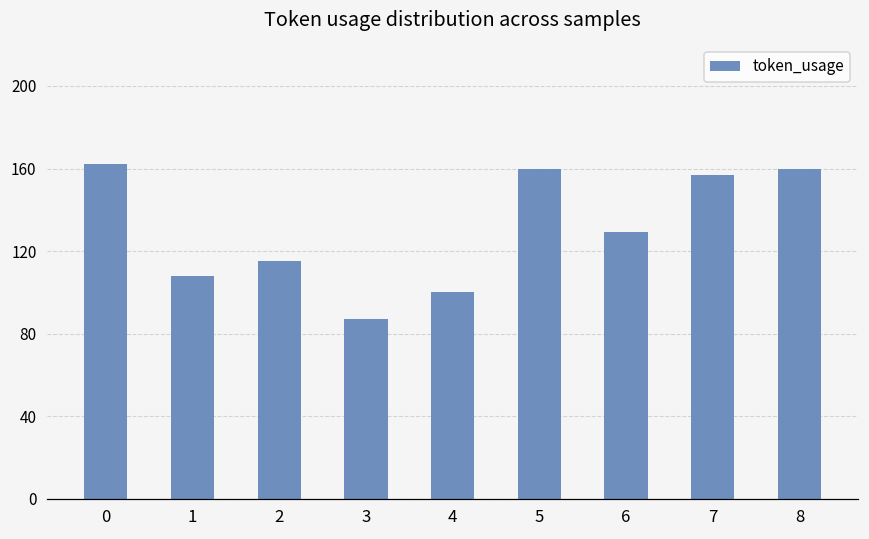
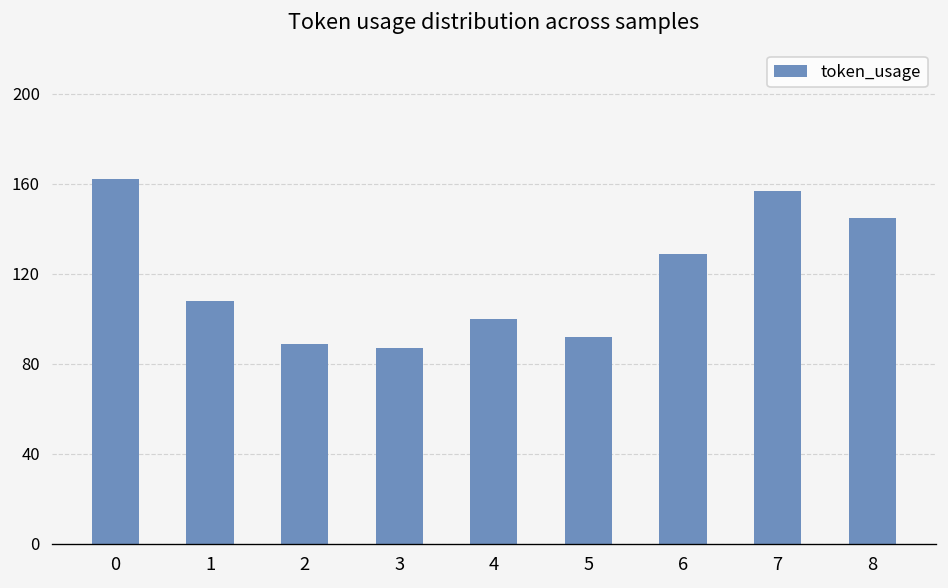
2: 115 -> 89
5: 160 -> 92
8: 160 -> 145
